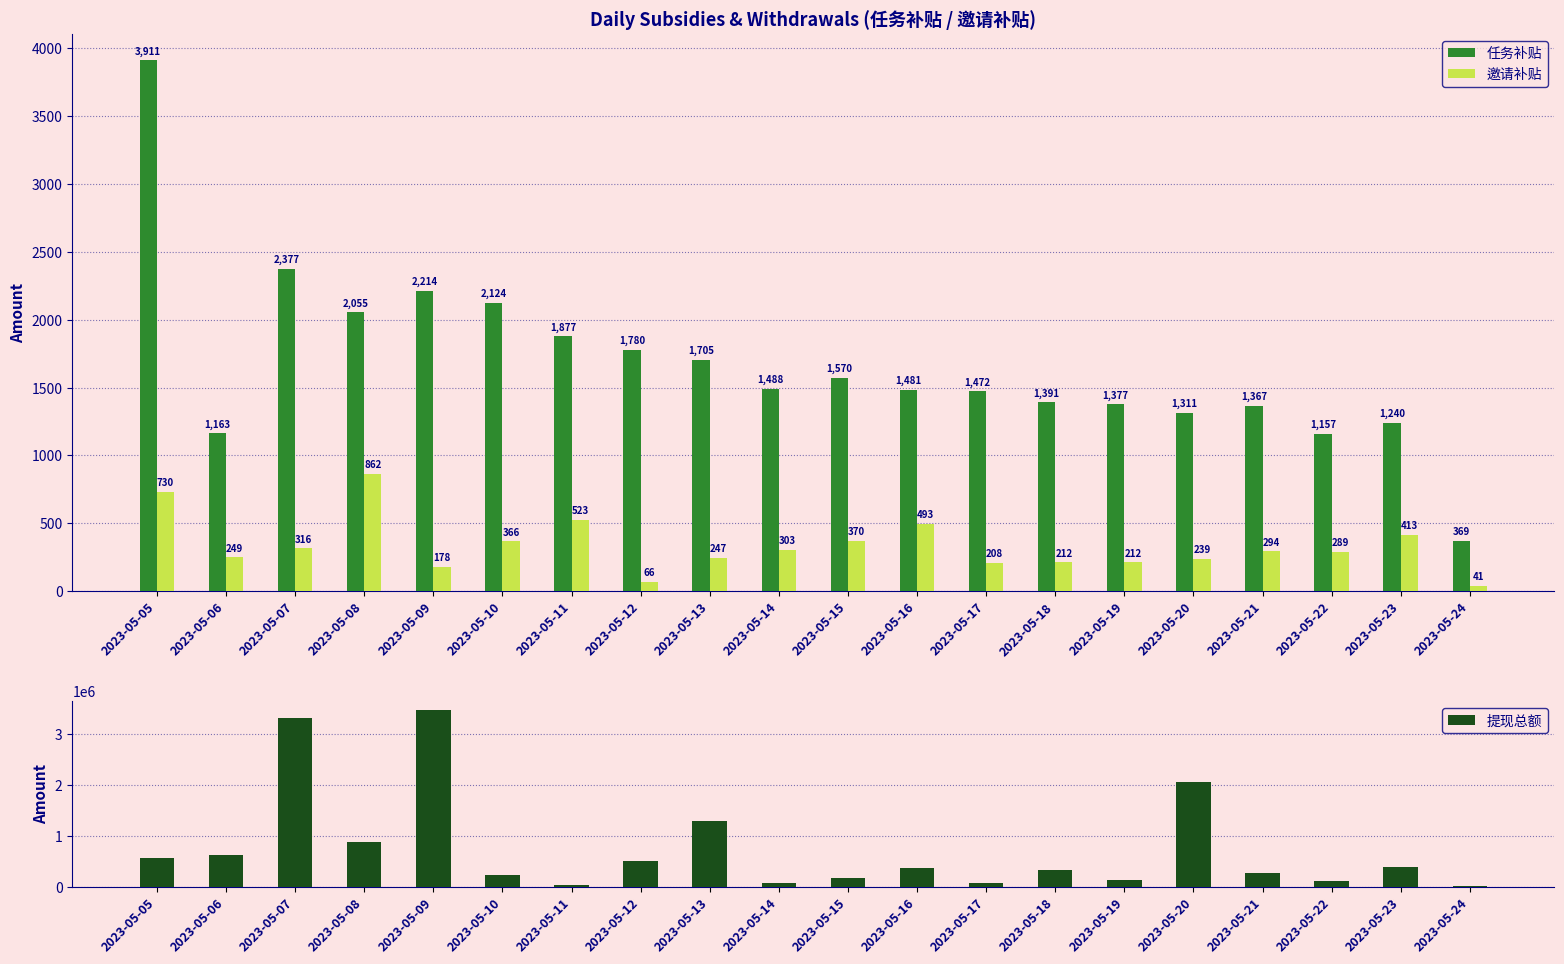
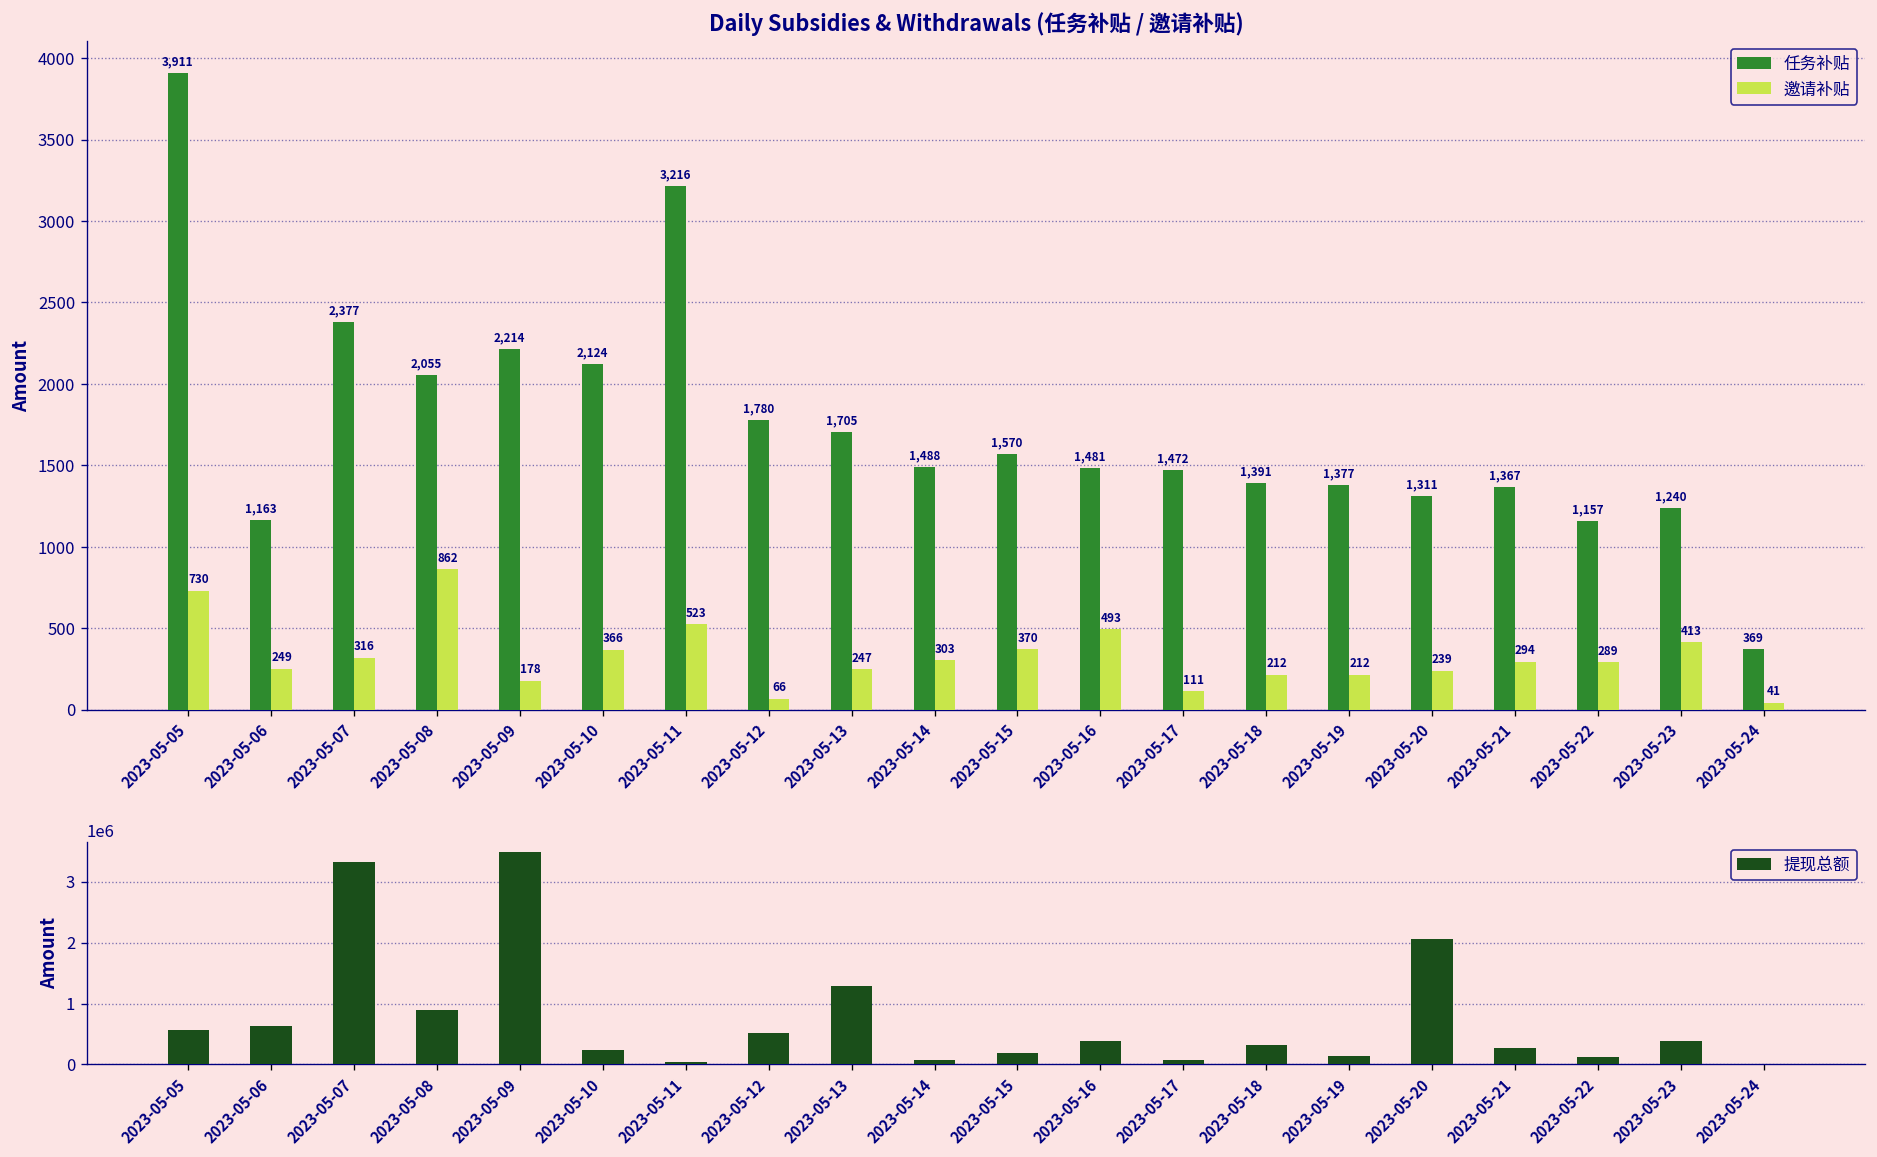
Daily Subsidies & Withdrawals (任务补贴 / 邀请补贴), 任务补贴, 2023-05-11: 1,877 -> 3,216
Daily Subsidies & Withdrawals (任务补贴 / 邀请补贴), 邀请补贴, 2023-05-17: 208 -> 111
